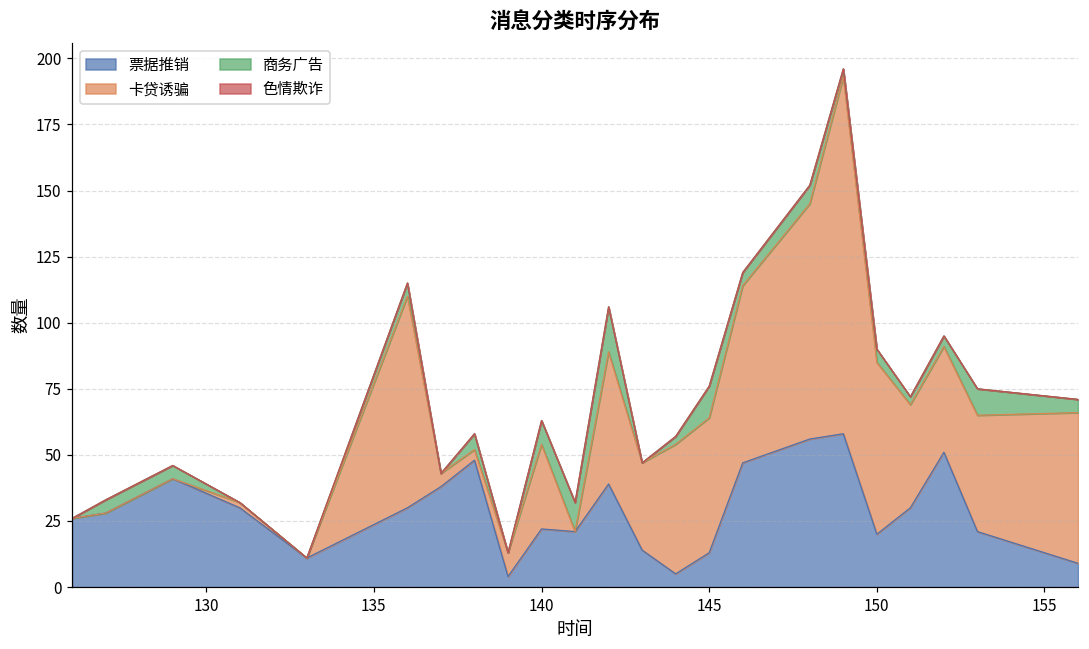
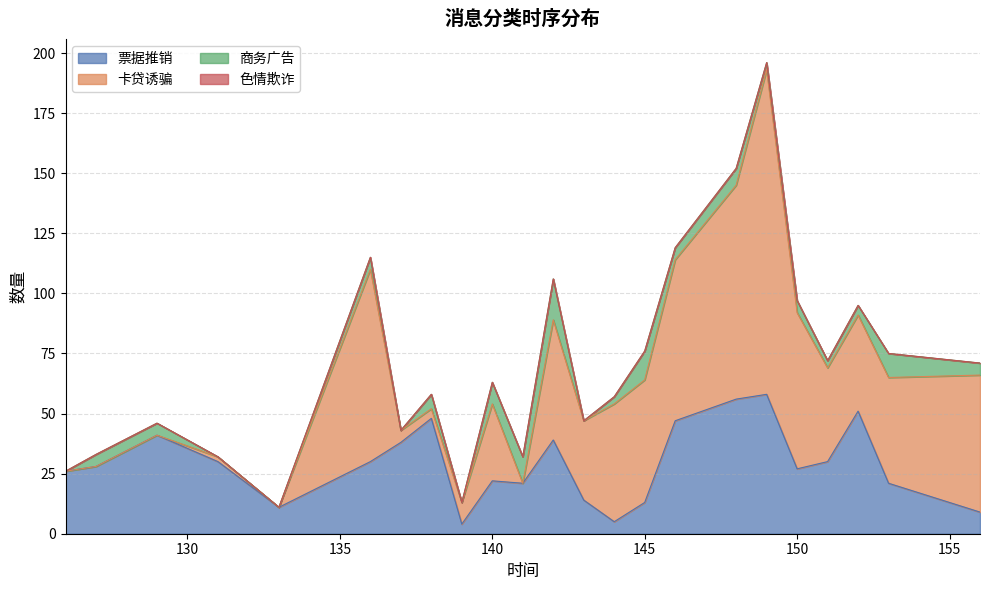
票据推销, 150: 20 -> 27
